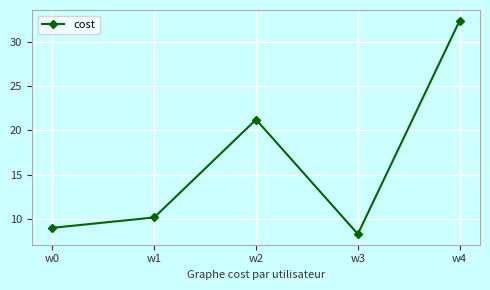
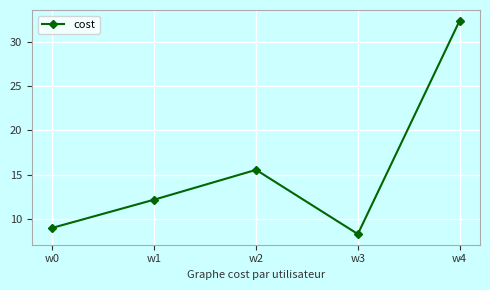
w1: 10 -> 12
w2: 21 -> 16
